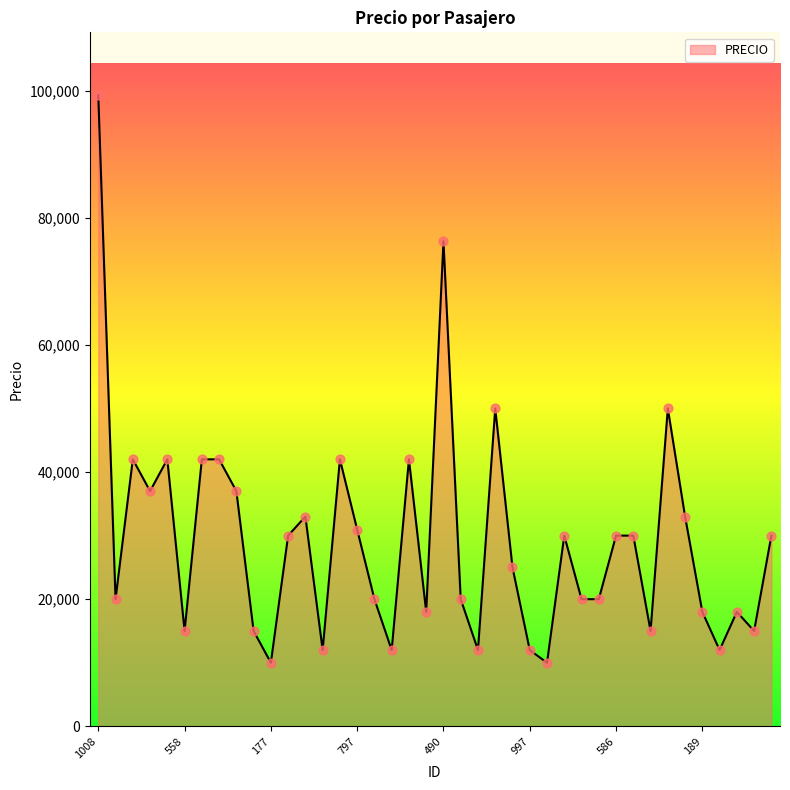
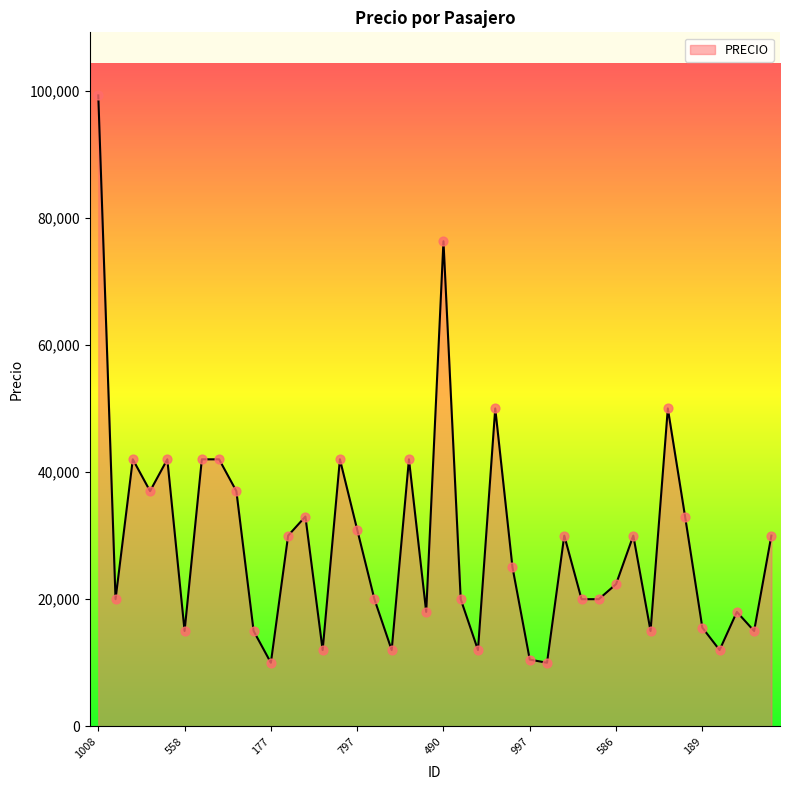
997: 12,000 -> 11,000
586: 30,000 -> 22,000
189: 18,000 -> 16,000
